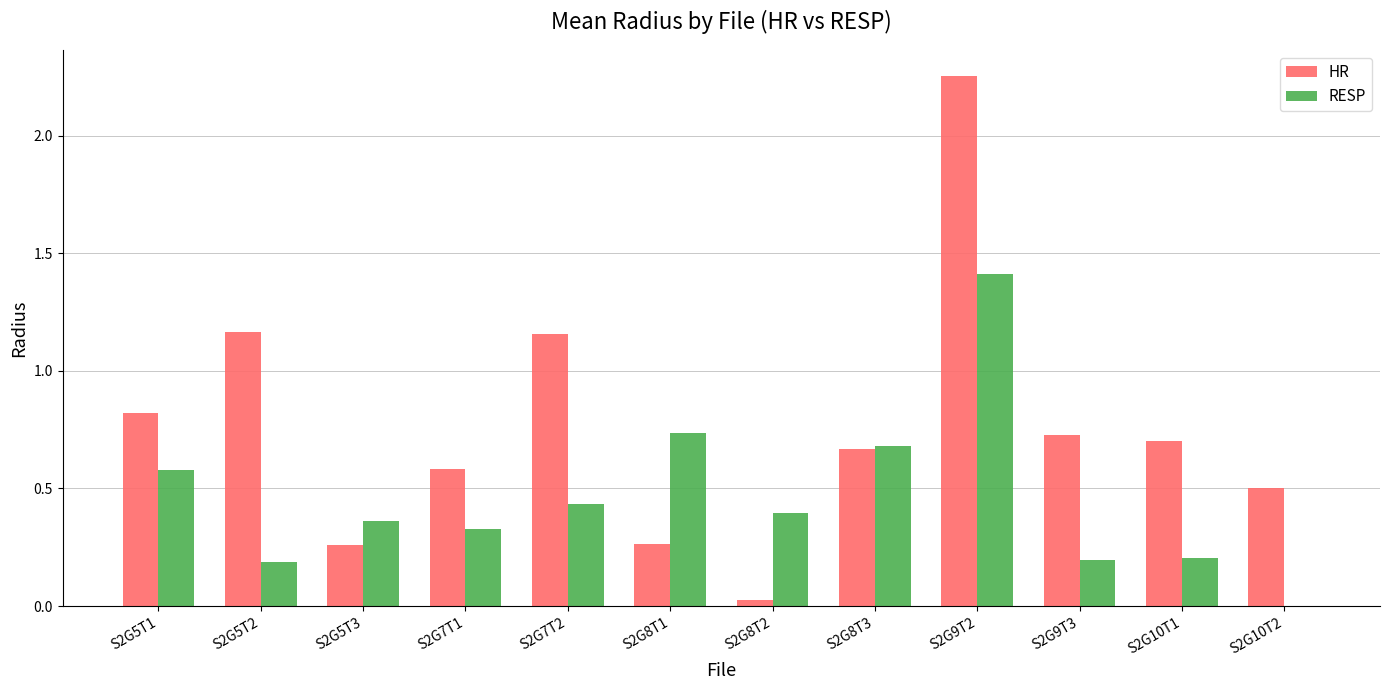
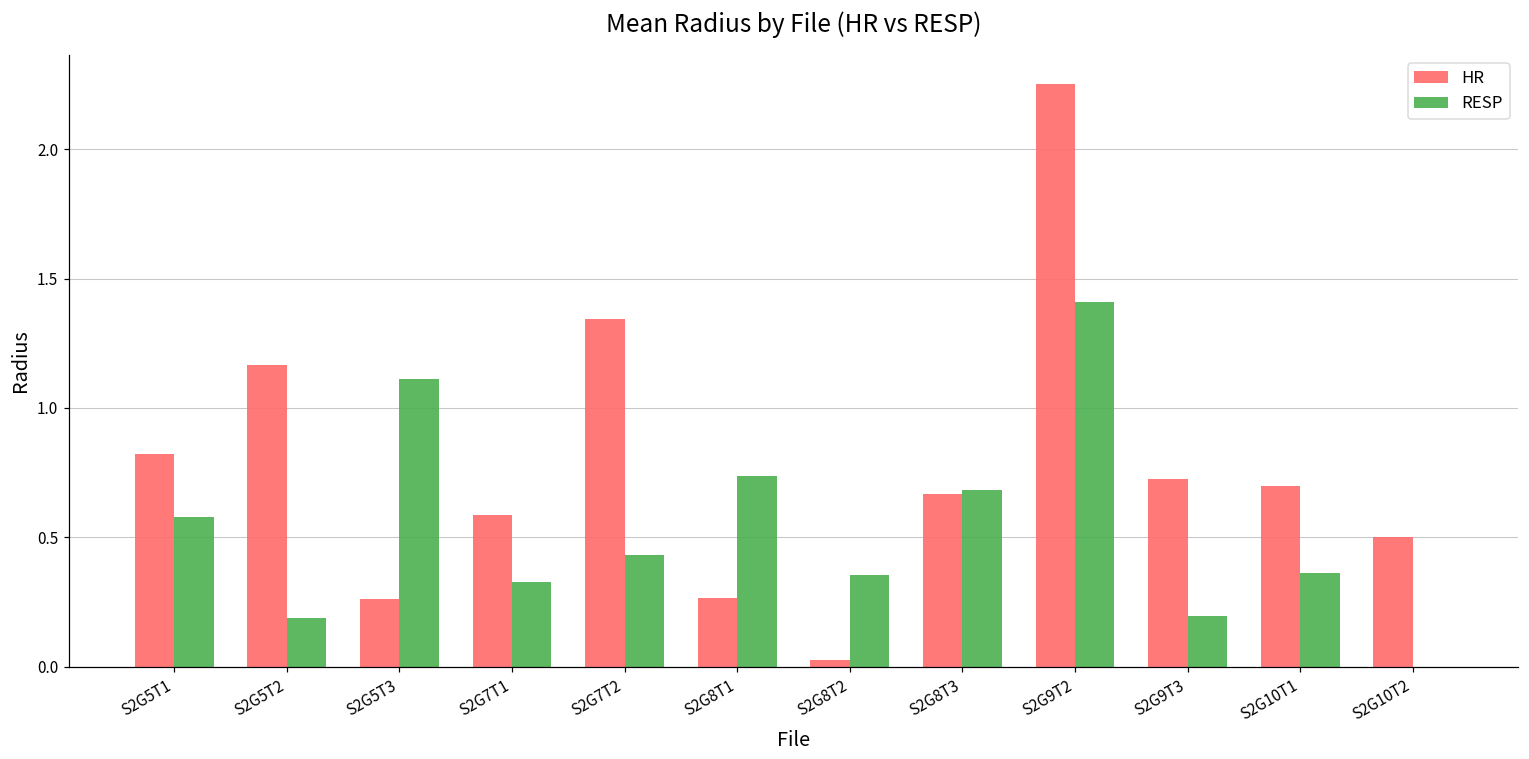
RESP, S2G5T3: 0.36 -> 1.11
HR, S2G7T2: 1.16 -> 1.34
RESP, S2G8T2: 0.40 -> 0.35
RESP, S2G10T1: 0.20 -> 0.36
